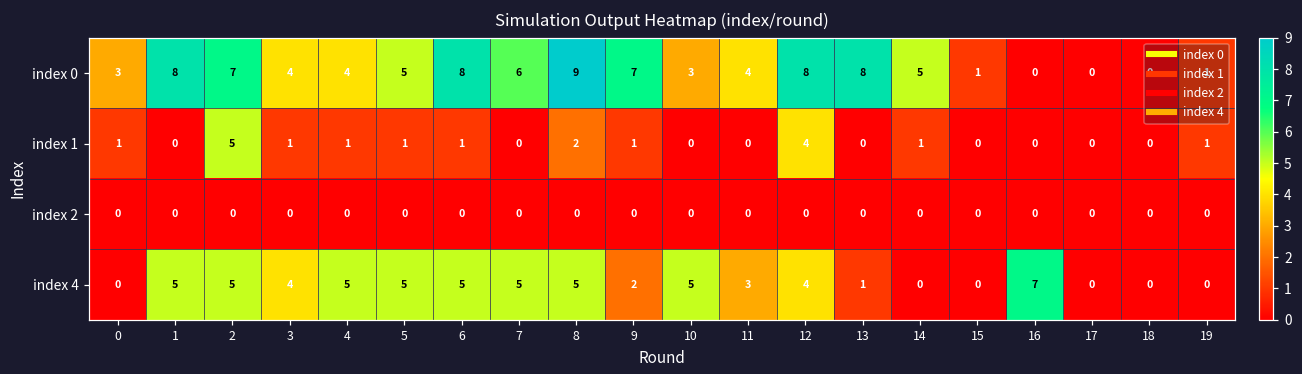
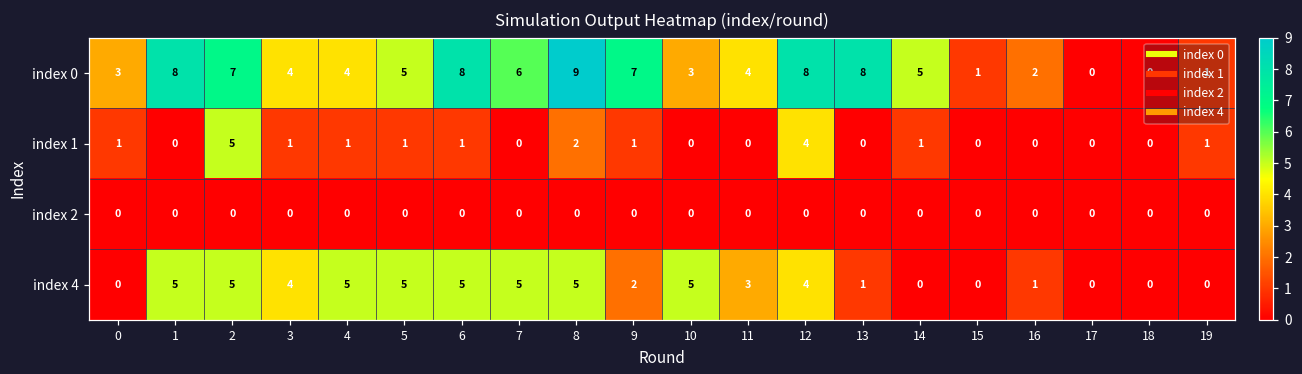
index 0, 16: 0 -> 2
index 4, 16: 7 -> 1
